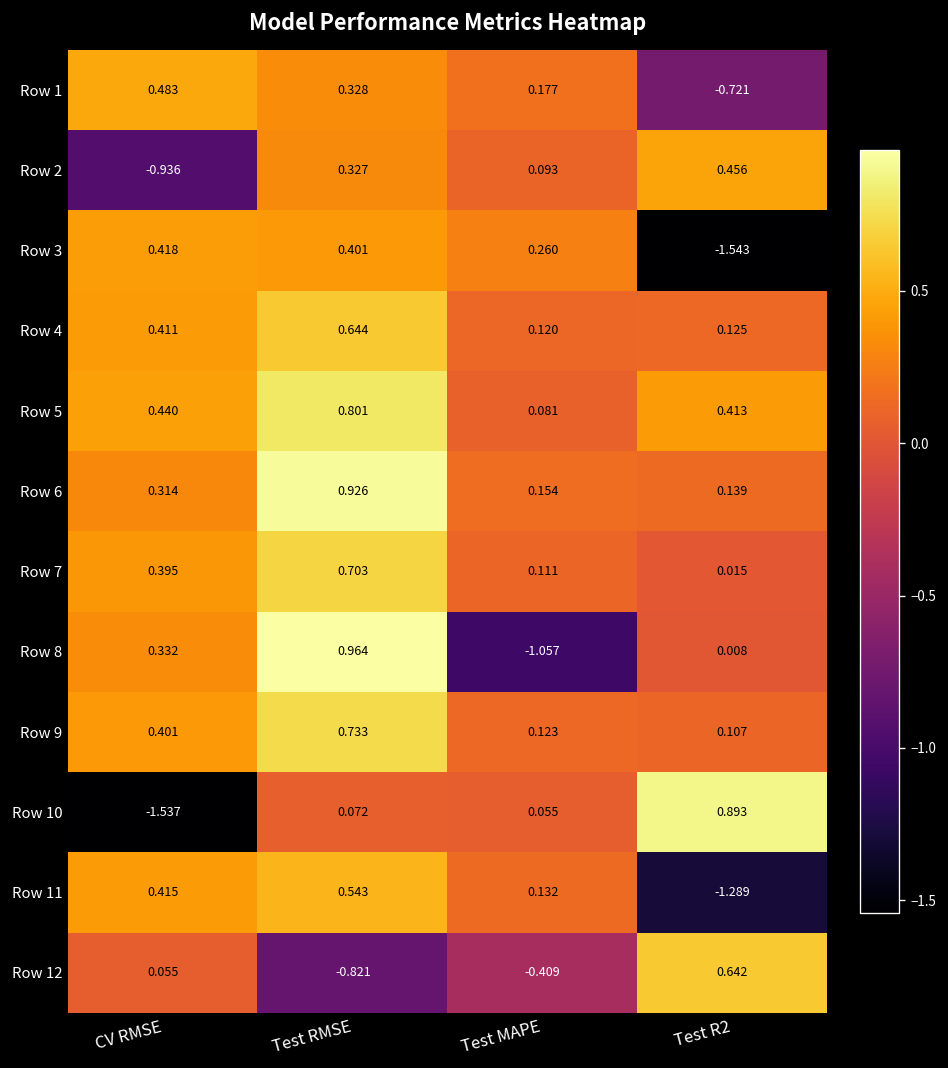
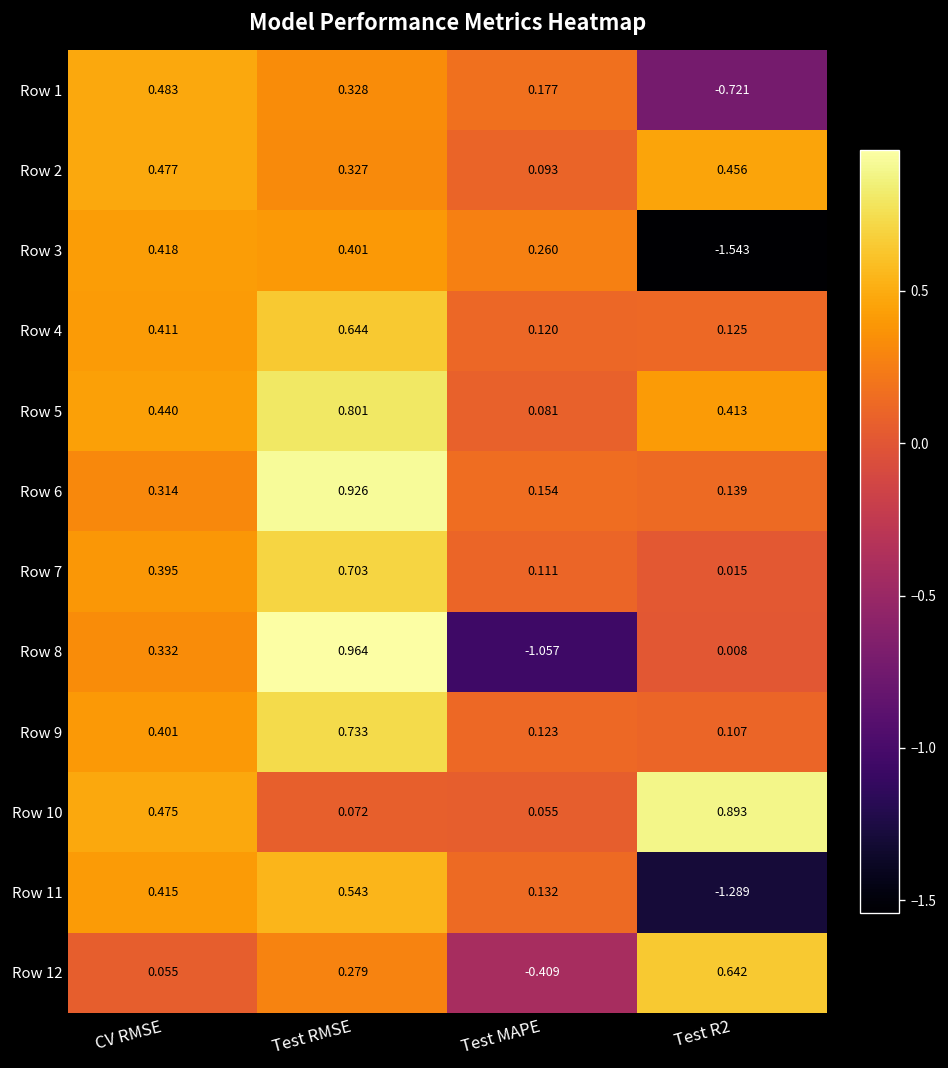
Row 2, CV RMSE: -0.936 -> 0.477
Row 10, CV RMSE: -1.537 -> 0.475
Row 12, Test RMSE: -0.821 -> 0.279
